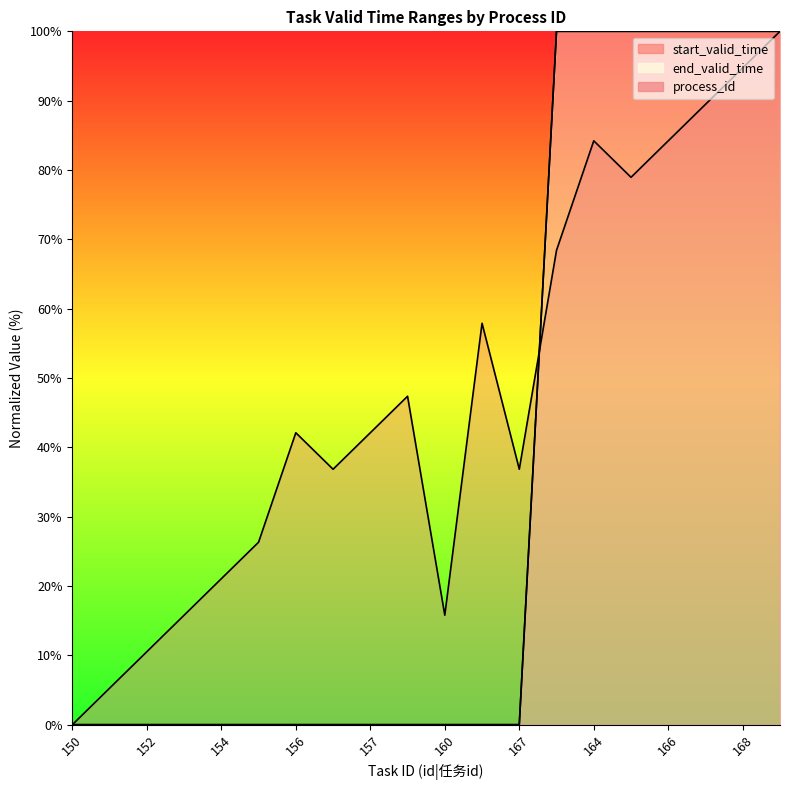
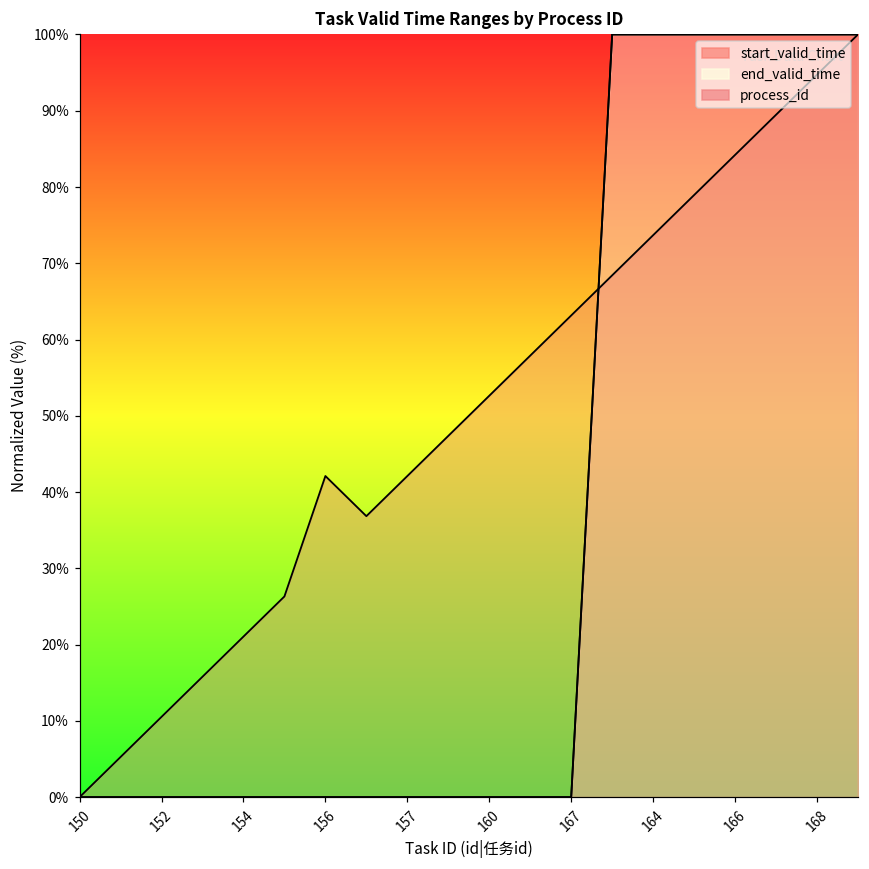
process_id, 160: 16% -> 53%
process_id, 167: 37% -> 63%
process_id, 164: 84% -> 74%
